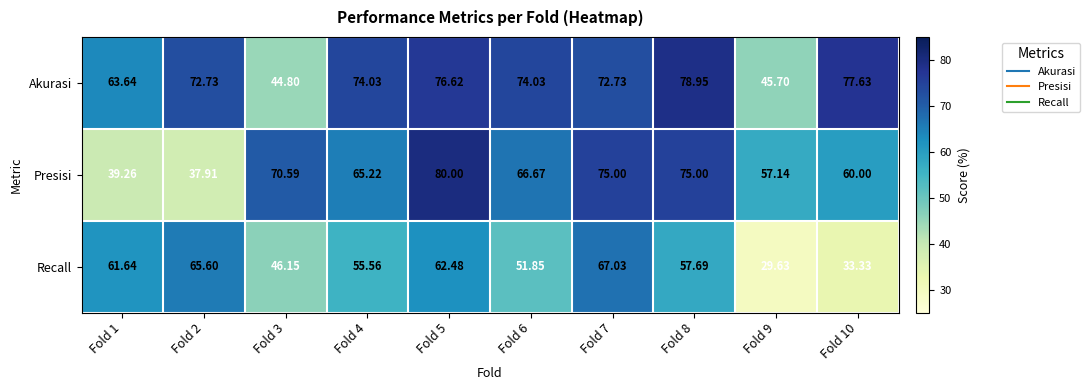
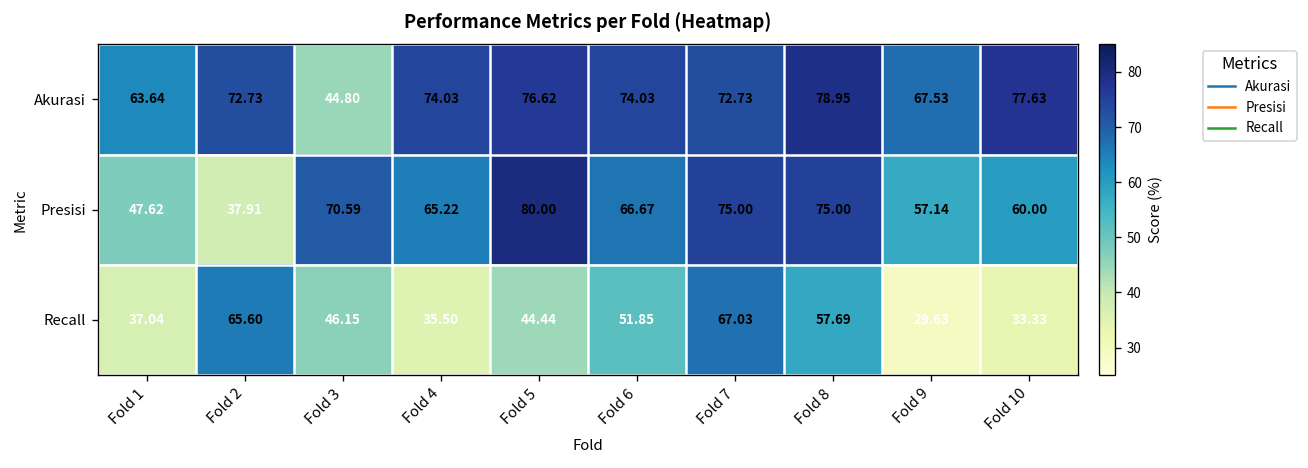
Akurasi, Fold 9: 45.70 -> 67.53
Presisi, Fold 1: 39.26 -> 47.62
Recall, Fold 1: 61.64 -> 37.04
Recall, Fold 4: 55.56 -> 35.50
Recall, Fold 5: 62.48 -> 44.44
